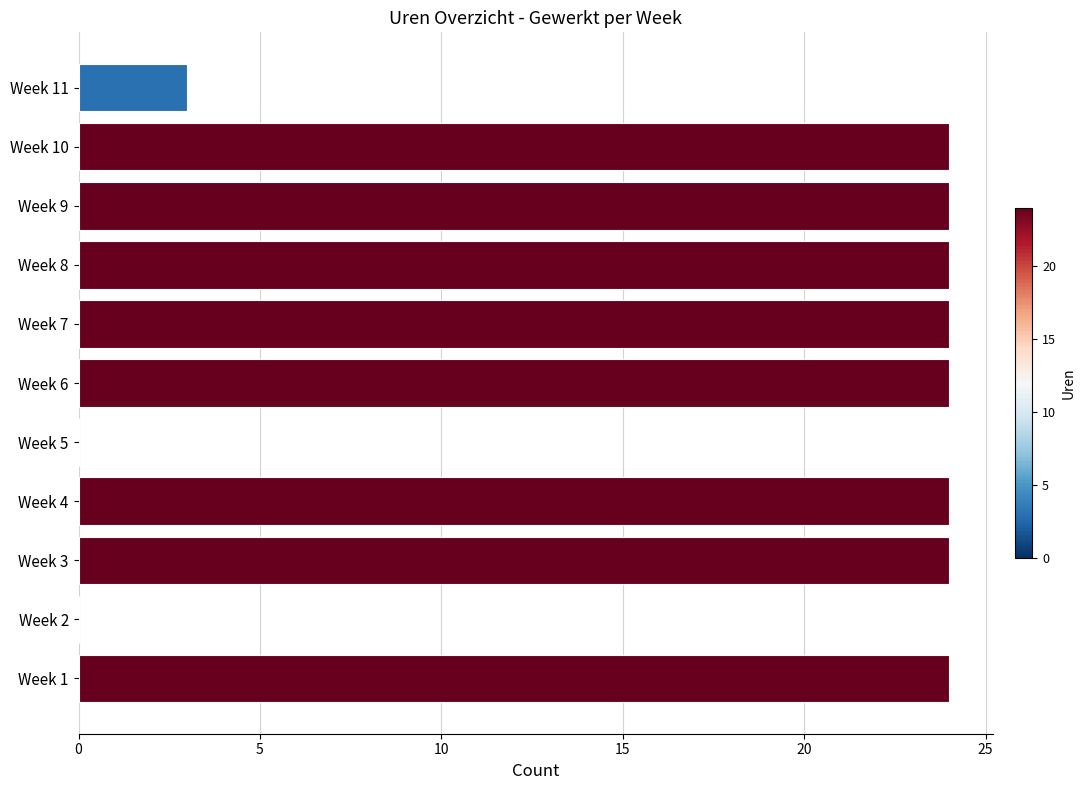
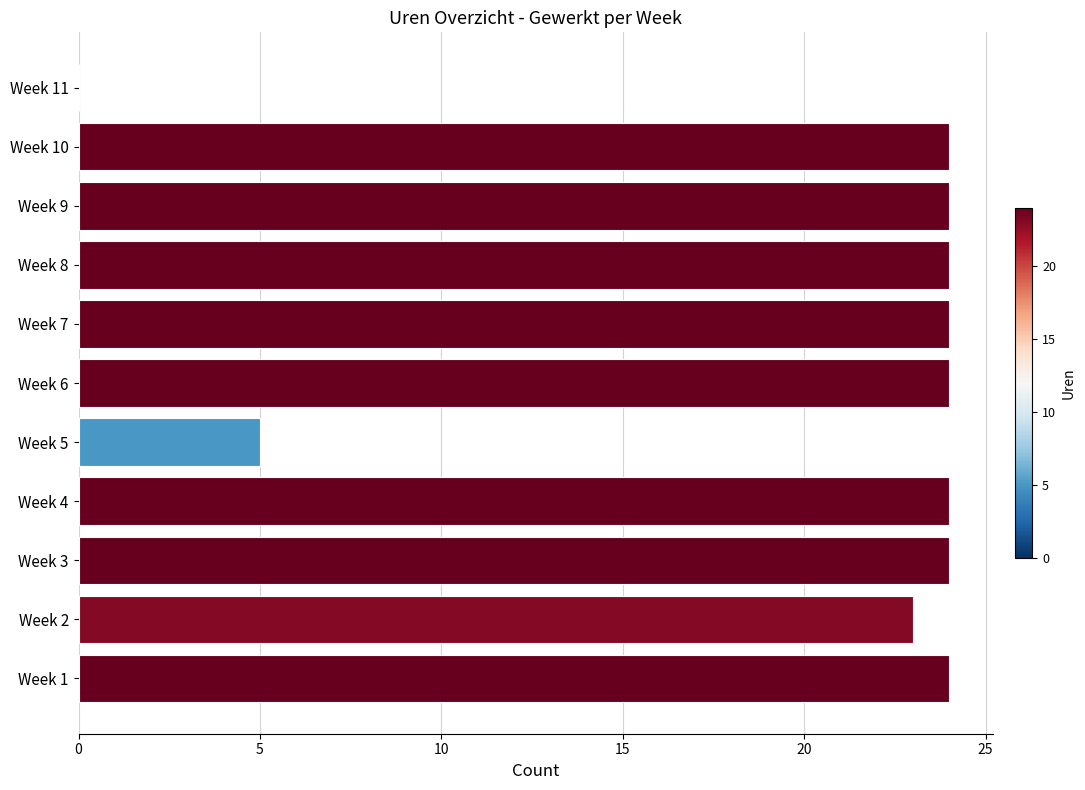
Week 11: 3 -> 0
Week 5: 0 -> 5
Week 2: 0 -> 23
